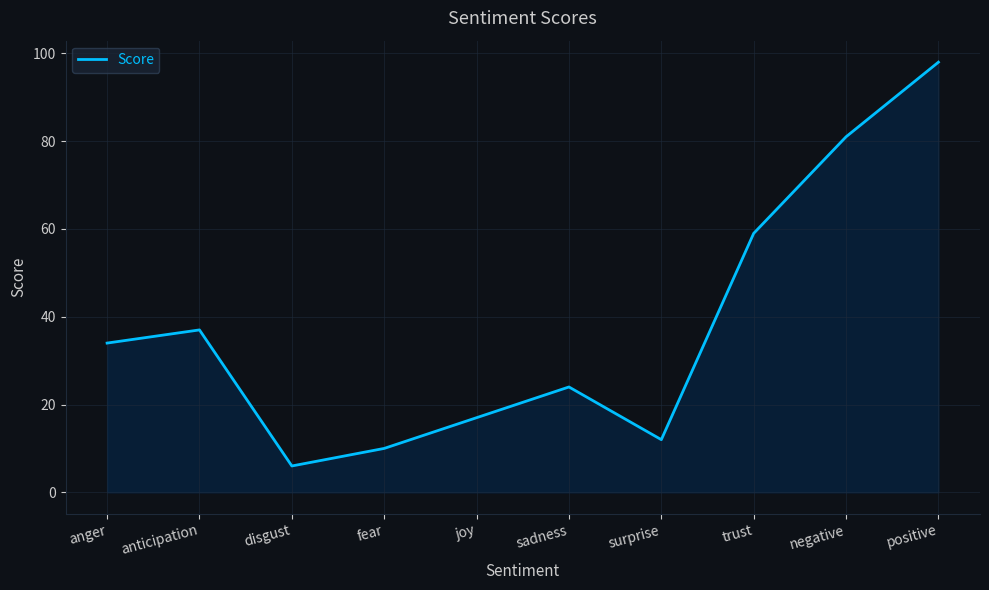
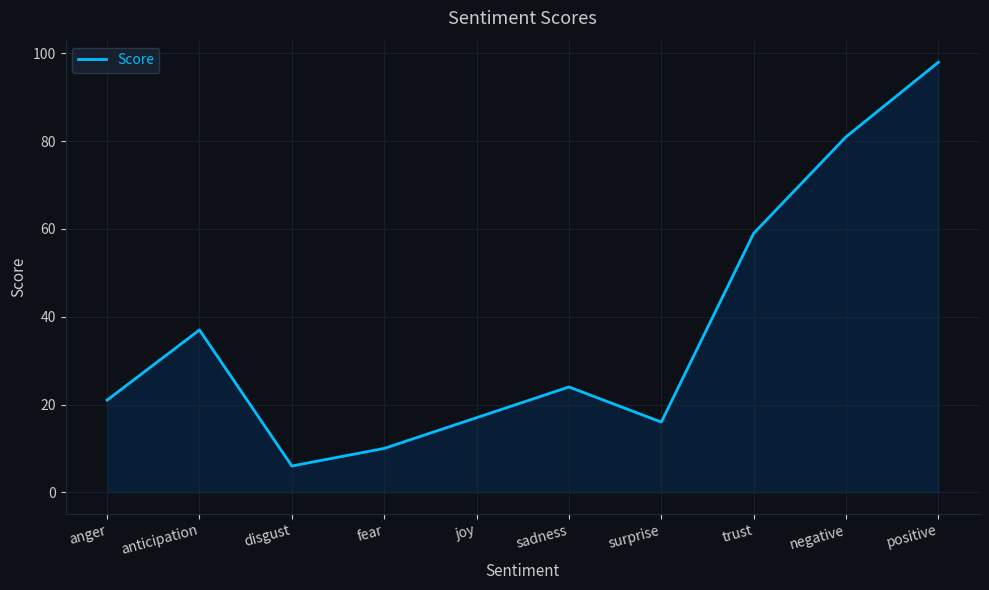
anger: 34 -> 21
surprise: 12 -> 16
